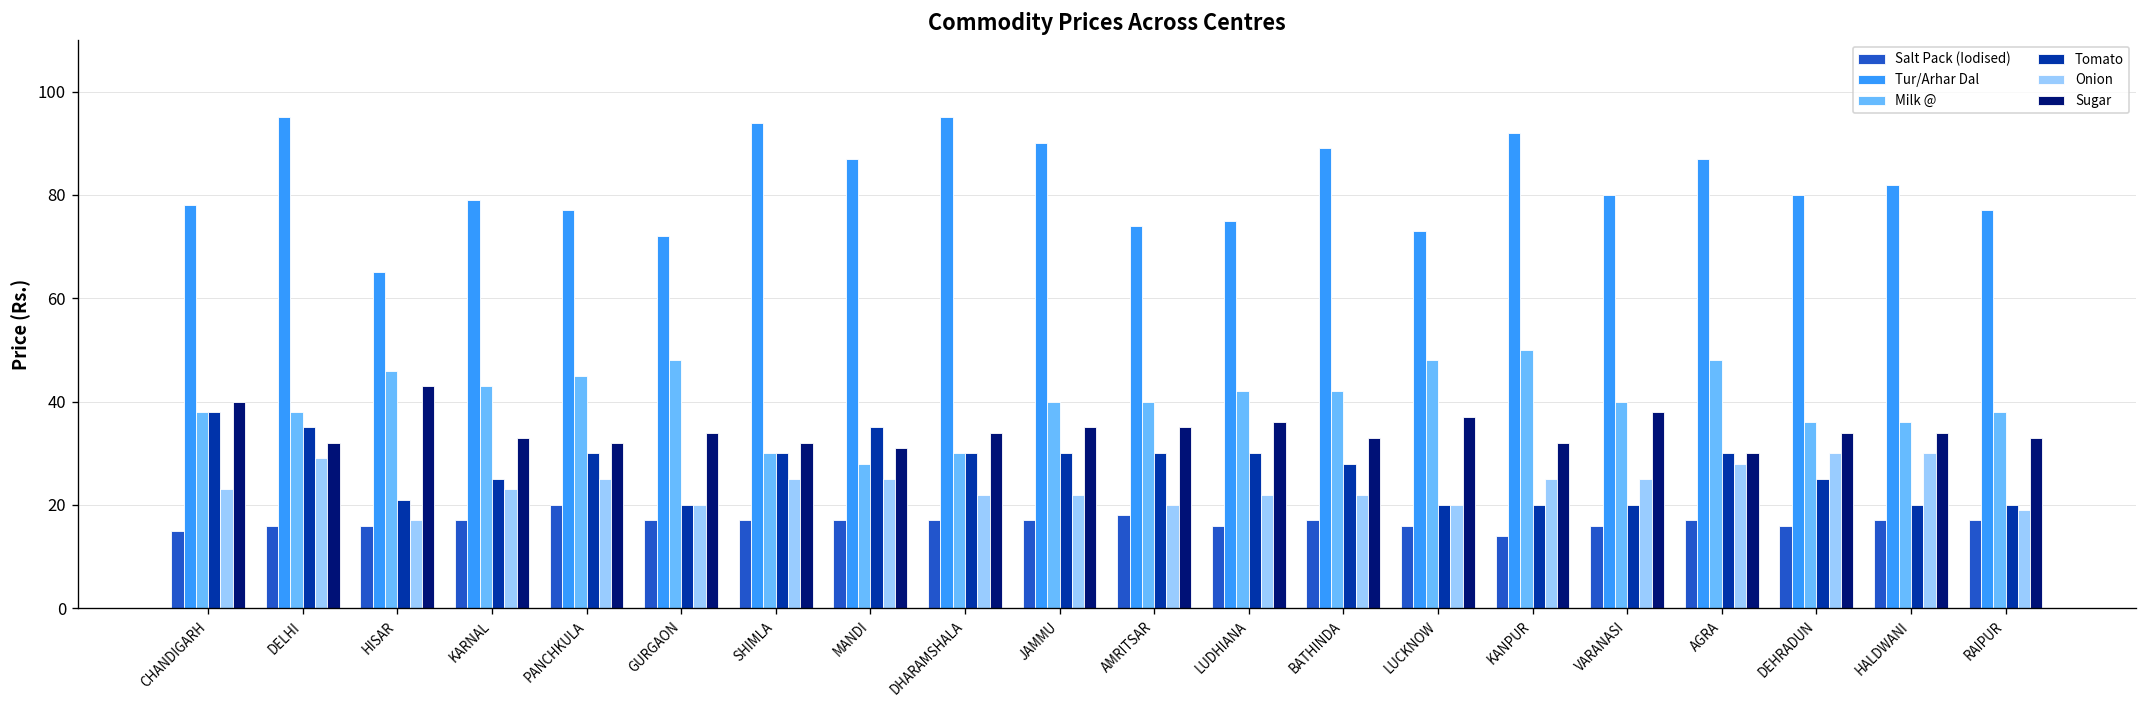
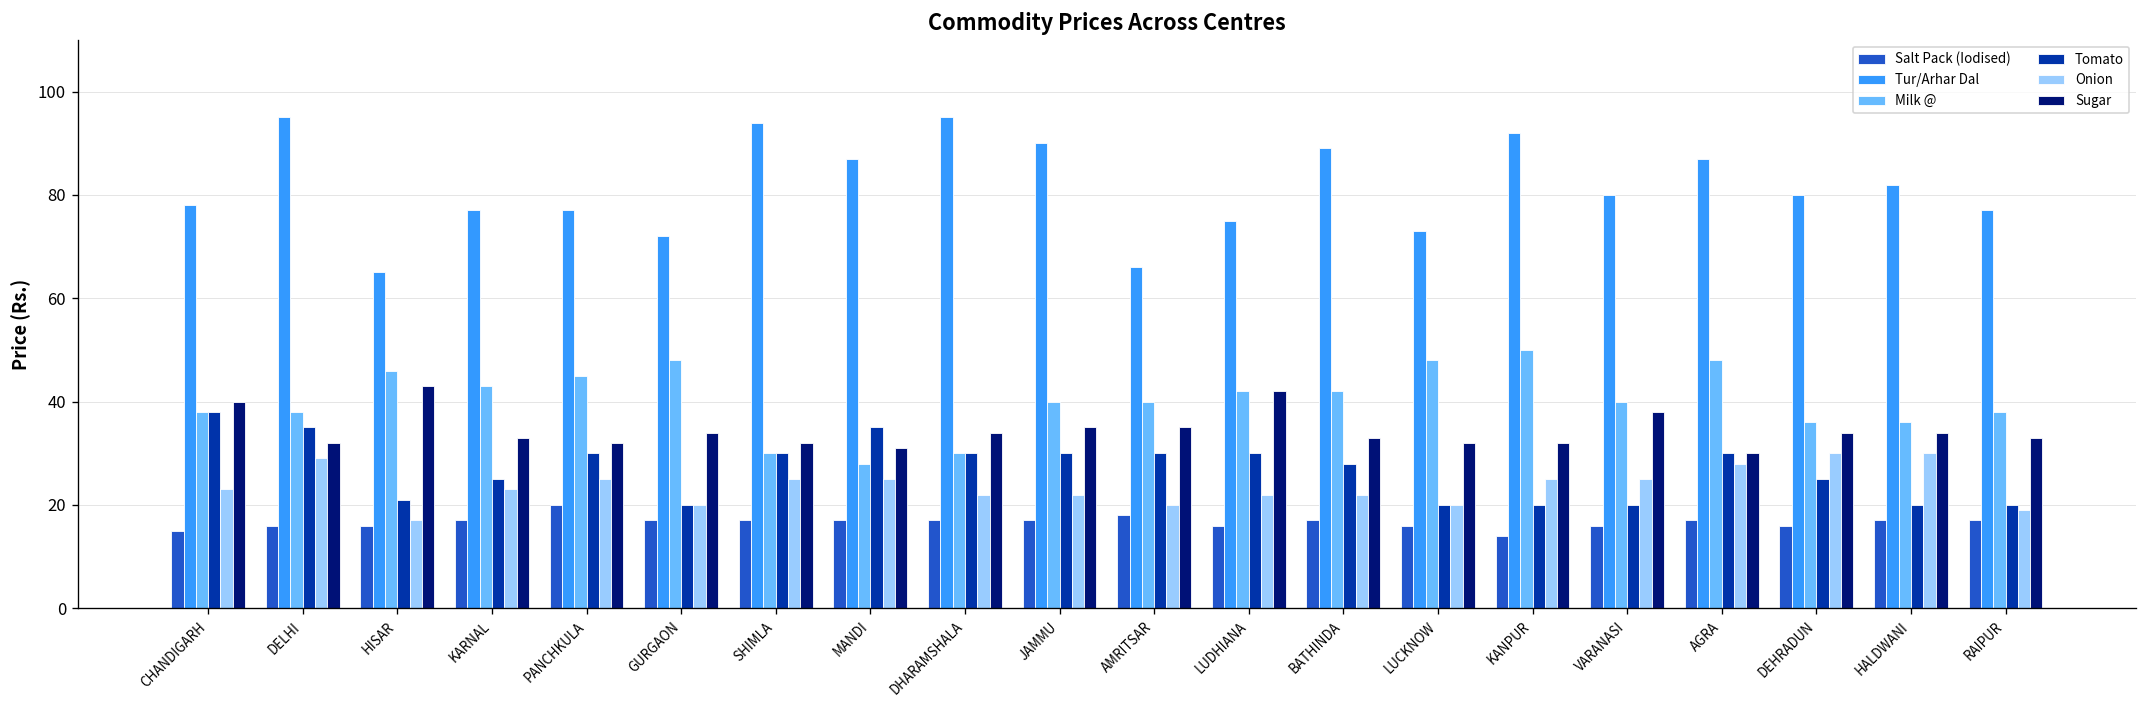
Tur/Arhar Dal, KARNAL: 79 -> 77
Tur/Arhar Dal, AMRITSAR: 74 -> 66
Sugar, LUDHIANA: 36 -> 42
Sugar, LUCKNOW: 37 -> 32
